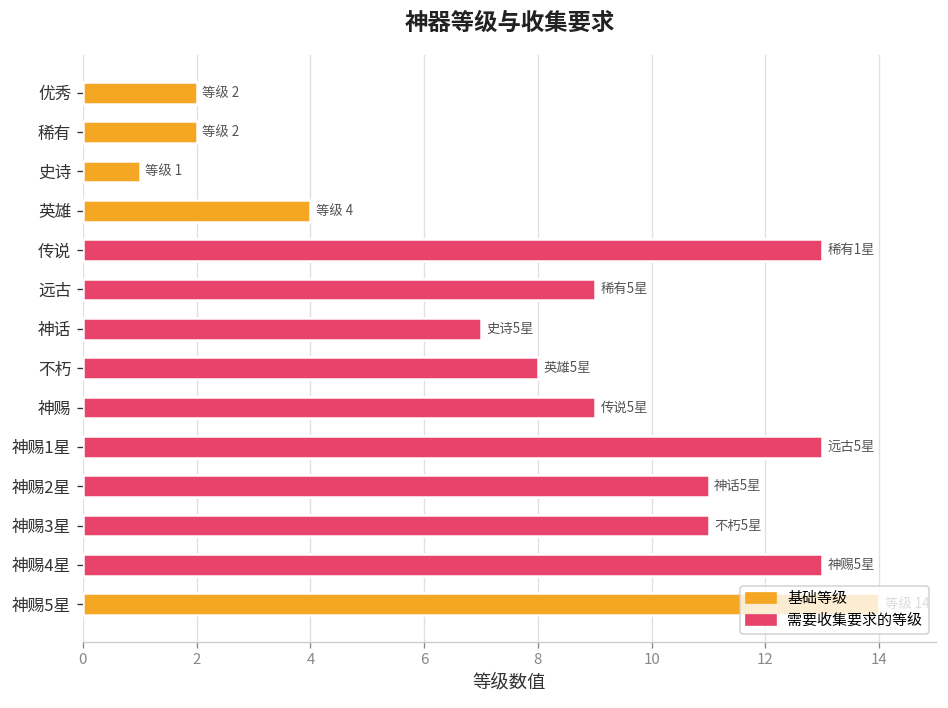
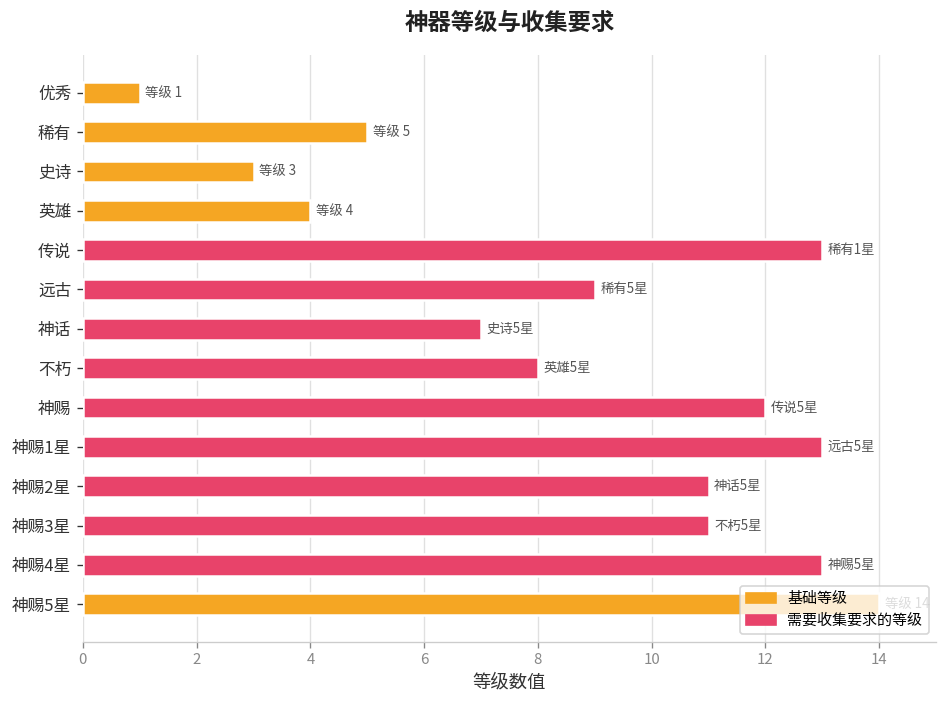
优秀: 2 -> 1
稀有: 2 -> 5
史诗: 1 -> 3
神赐: 9 -> 12
